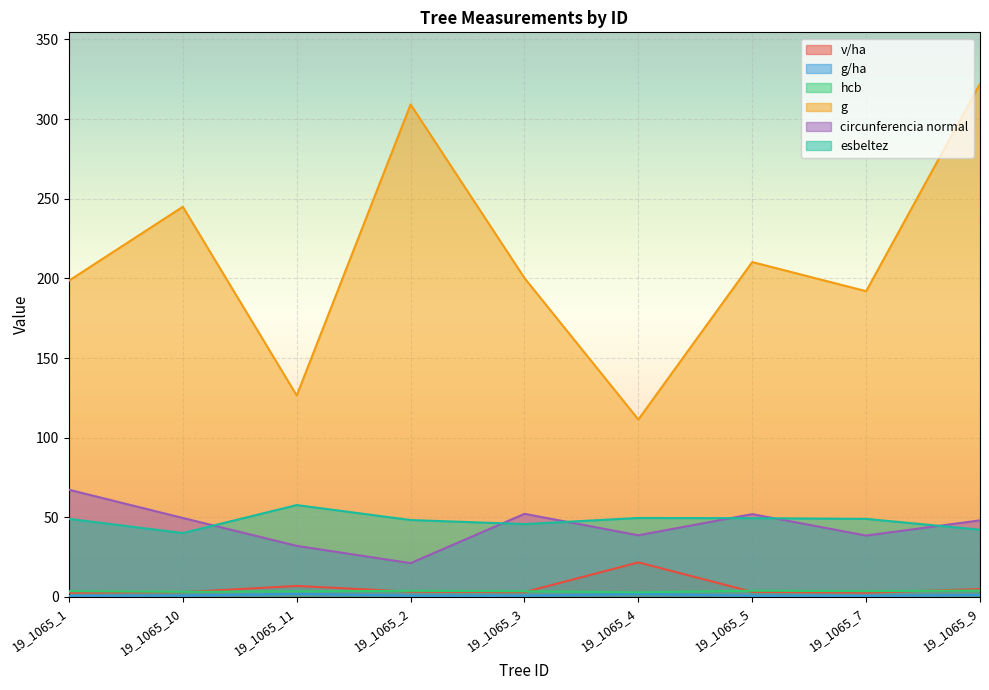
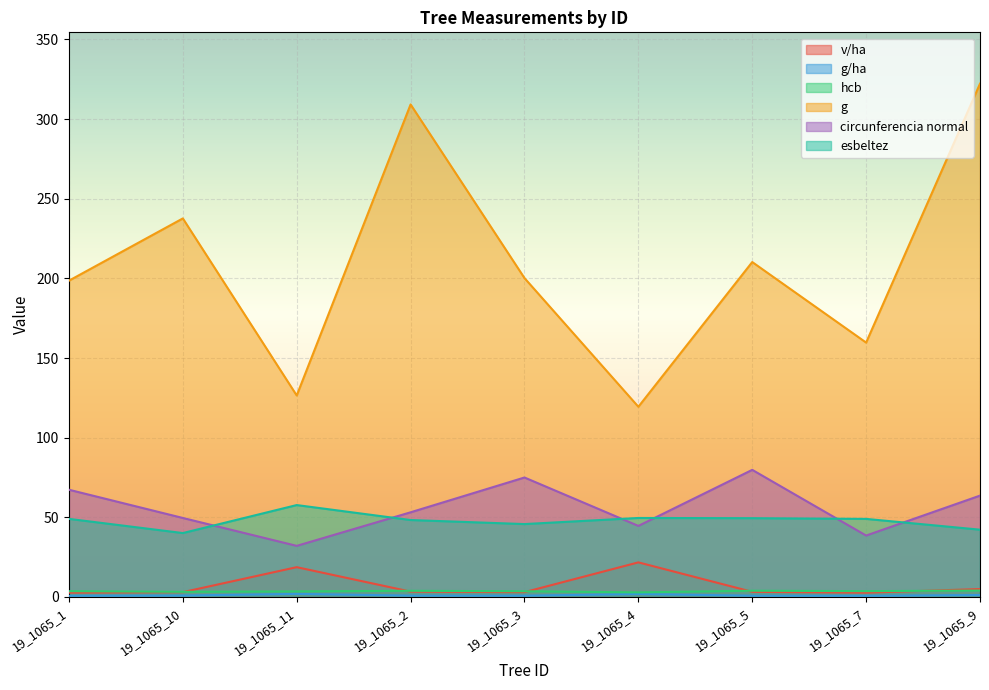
g, 19_1065_10: 245 -> 238
v/ha, 19_1065_11: 7 -> 19
circunferencia normal, 19_1065_2: 21 -> 53
circunferencia normal, 19_1065_3: 52 -> 75
g, 19_1065_4: 111 -> 119
circunferencia normal, 19_1065_4: 39 -> 45
circunferencia normal, 19_1065_5: 52 -> 80
g, 19_1065_7: 192 -> 160
circunferencia normal, 19_1065_9: 48 -> 64
